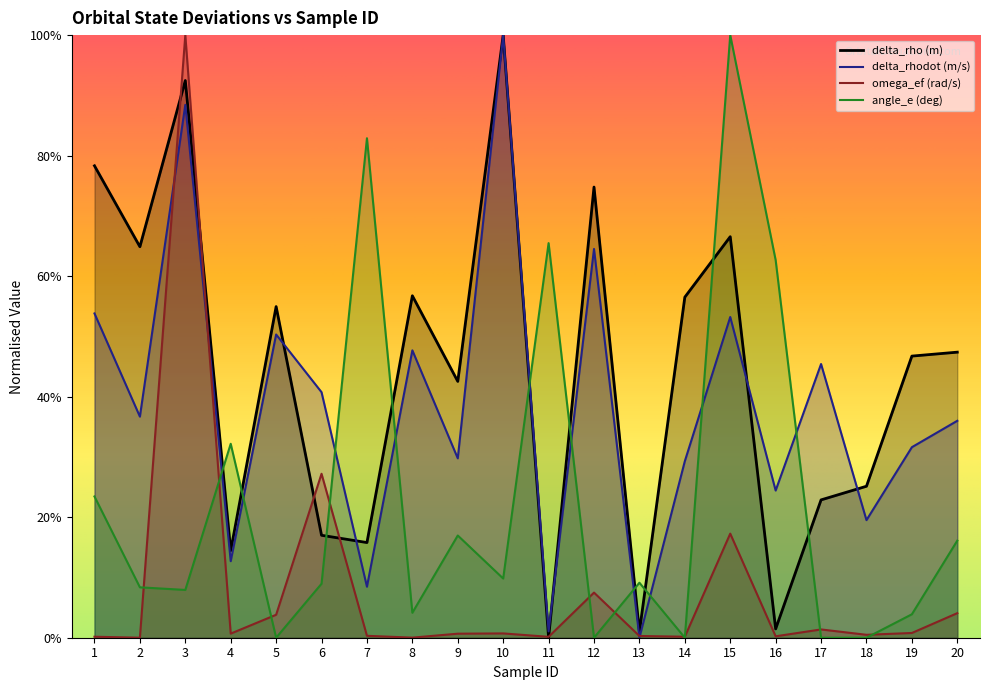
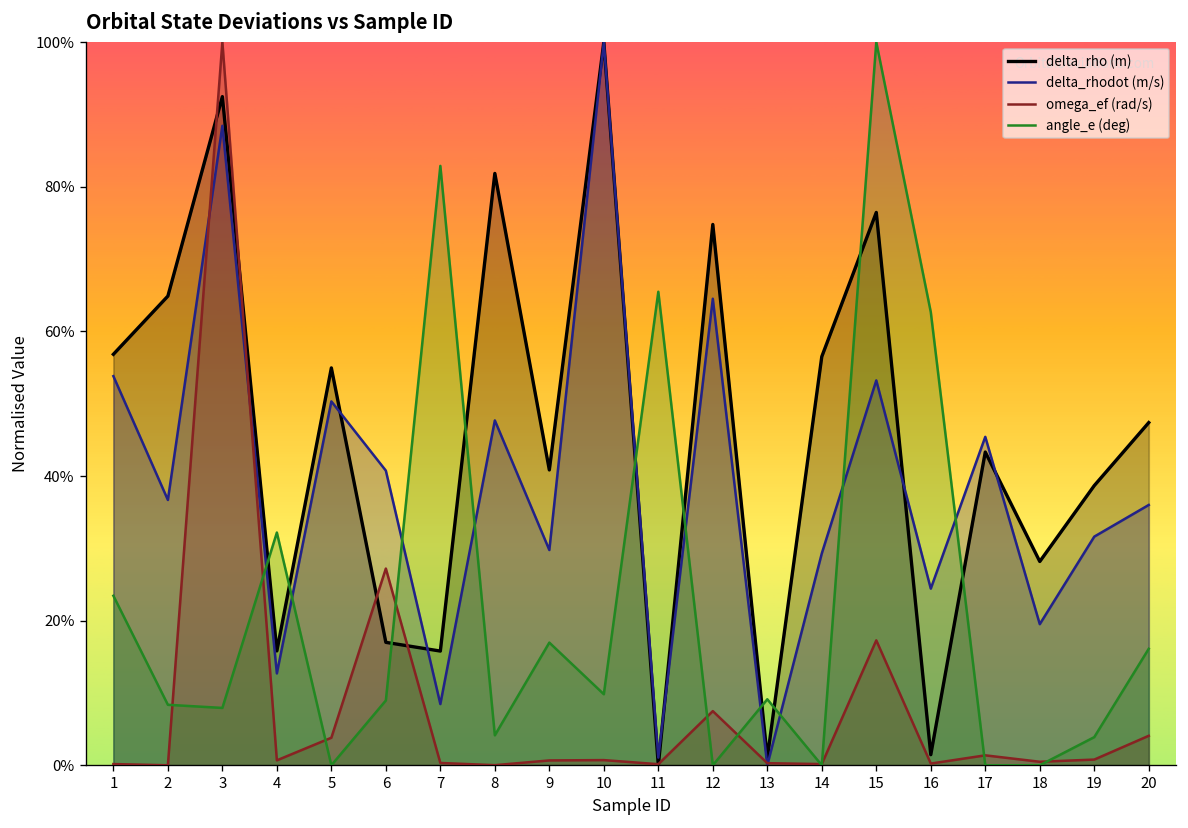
delta_rho (m), 1: 78% -> 57%
delta_rho (m), 4: 14% -> 16%
delta_rho (m), 8: 57% -> 82%
delta_rho (m), 9: 43% -> 41%
delta_rho (m), 15: 67% -> 76%
delta_rho (m), 17: 23% -> 43%
delta_rho (m), 18: 25% -> 28%
delta_rho (m), 19: 47% -> 39%
